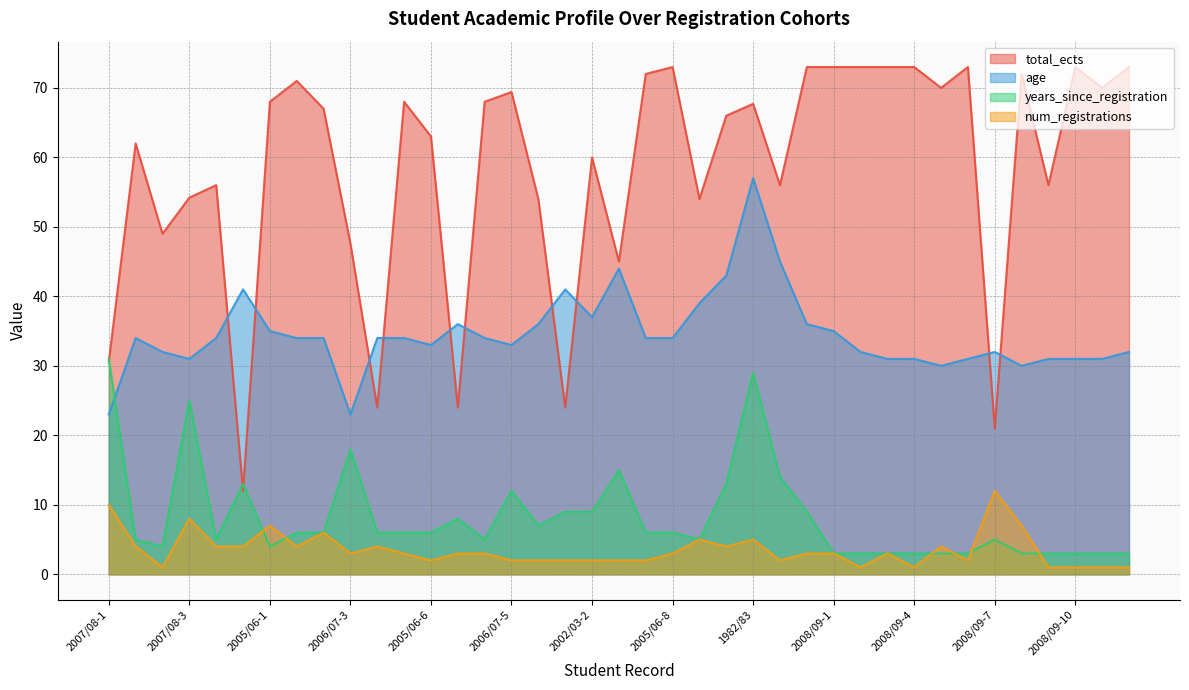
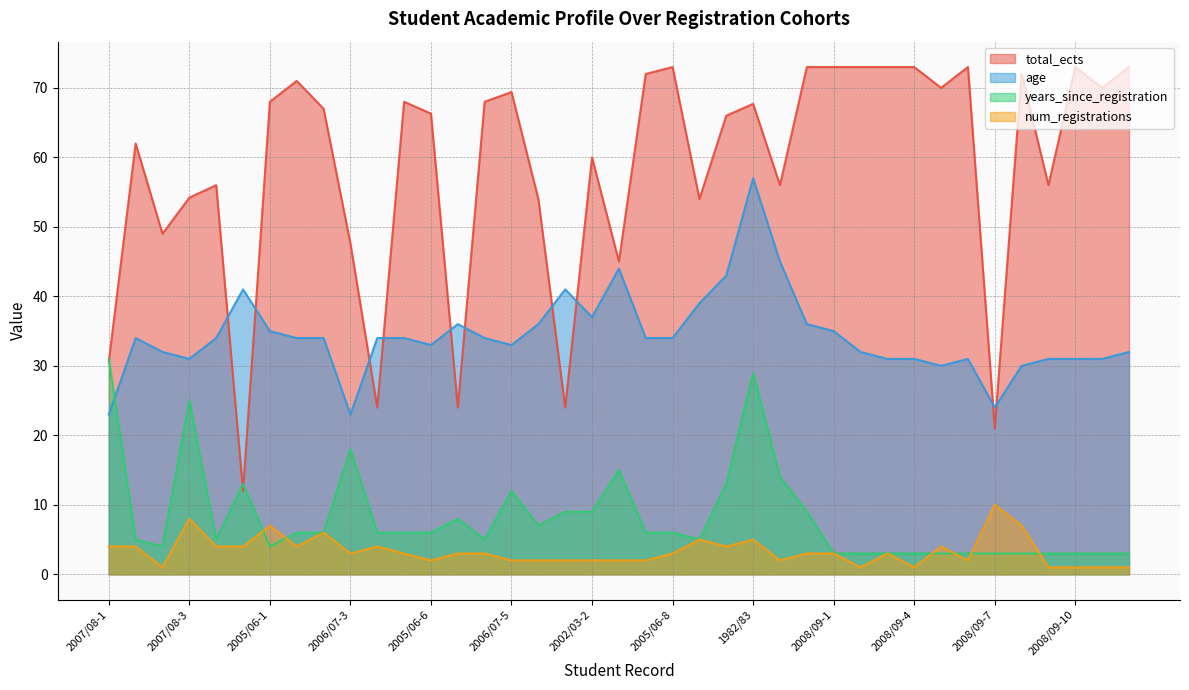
num_registrations, 2007/08-1: 10 -> 4
total_ects, 2005/06-6: 63 -> 66
age, 2008/09-7: 32 -> 24
years_since_registration, 2008/09-7: 5 -> 3
num_registrations, 2008/09-7: 12 -> 10
